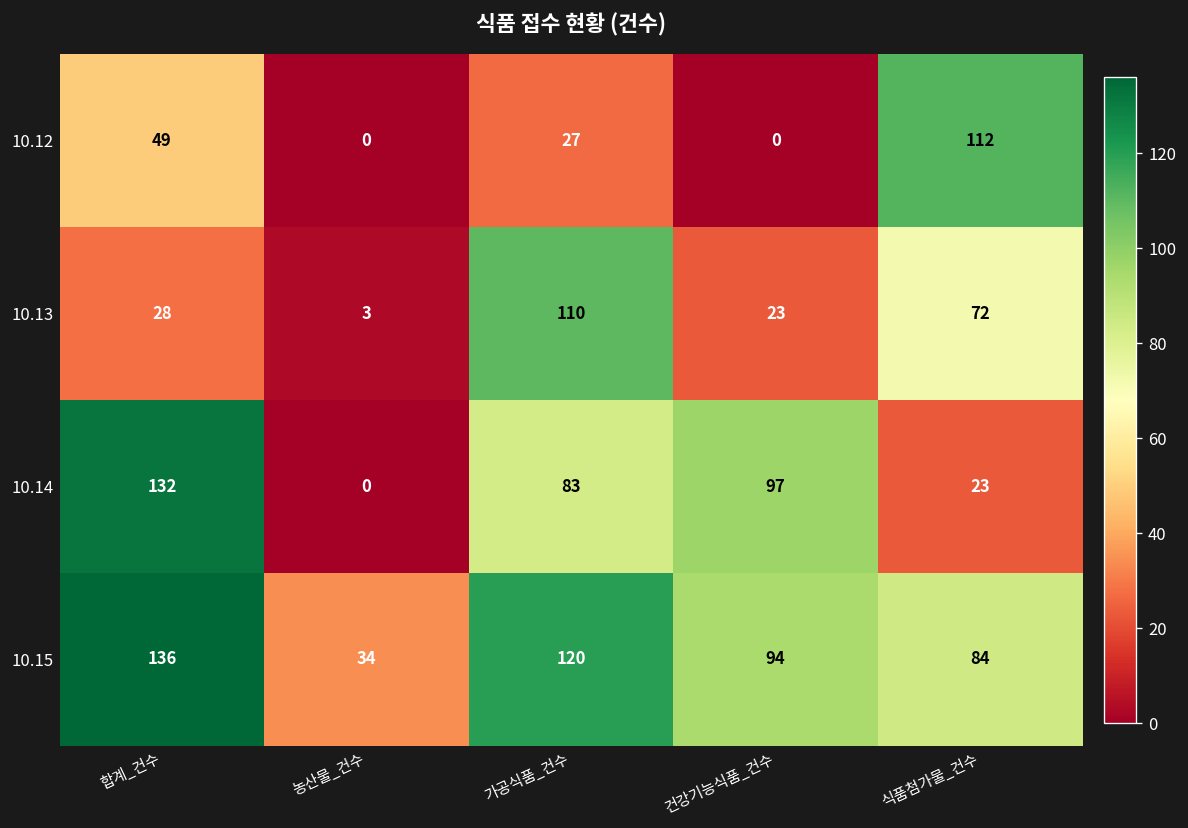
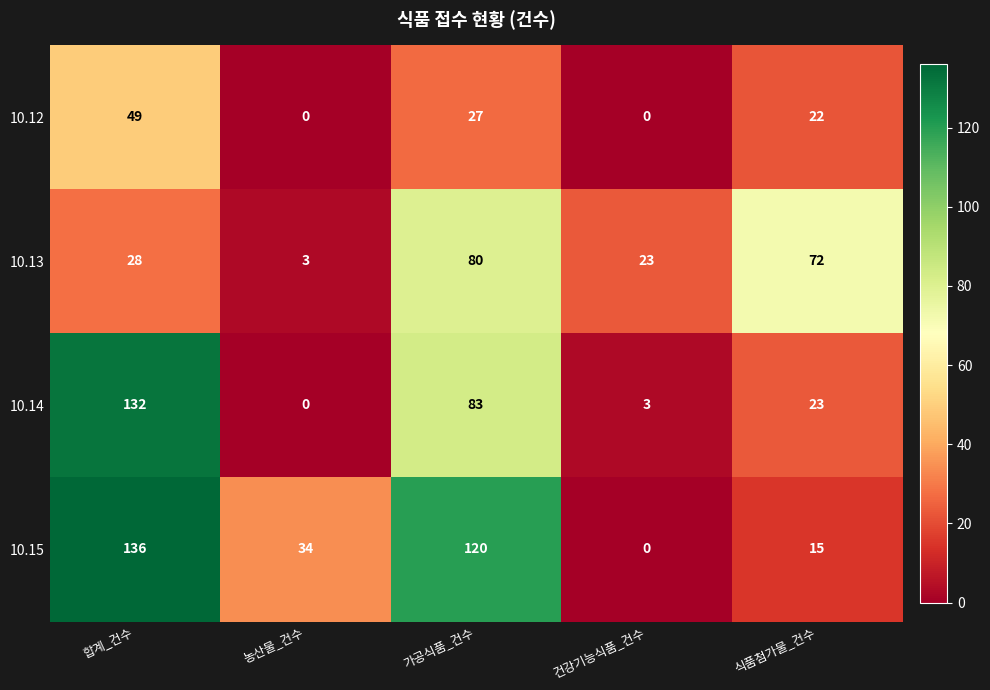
10.12, 식품첨가물_건수: 112 -> 22
10.13, 가공식품_건수: 110 -> 80
10.14, 건강기능식품_건수: 97 -> 3
10.15, 건강기능식품_건수: 94 -> 0
10.15, 식품첨가물_건수: 84 -> 15
